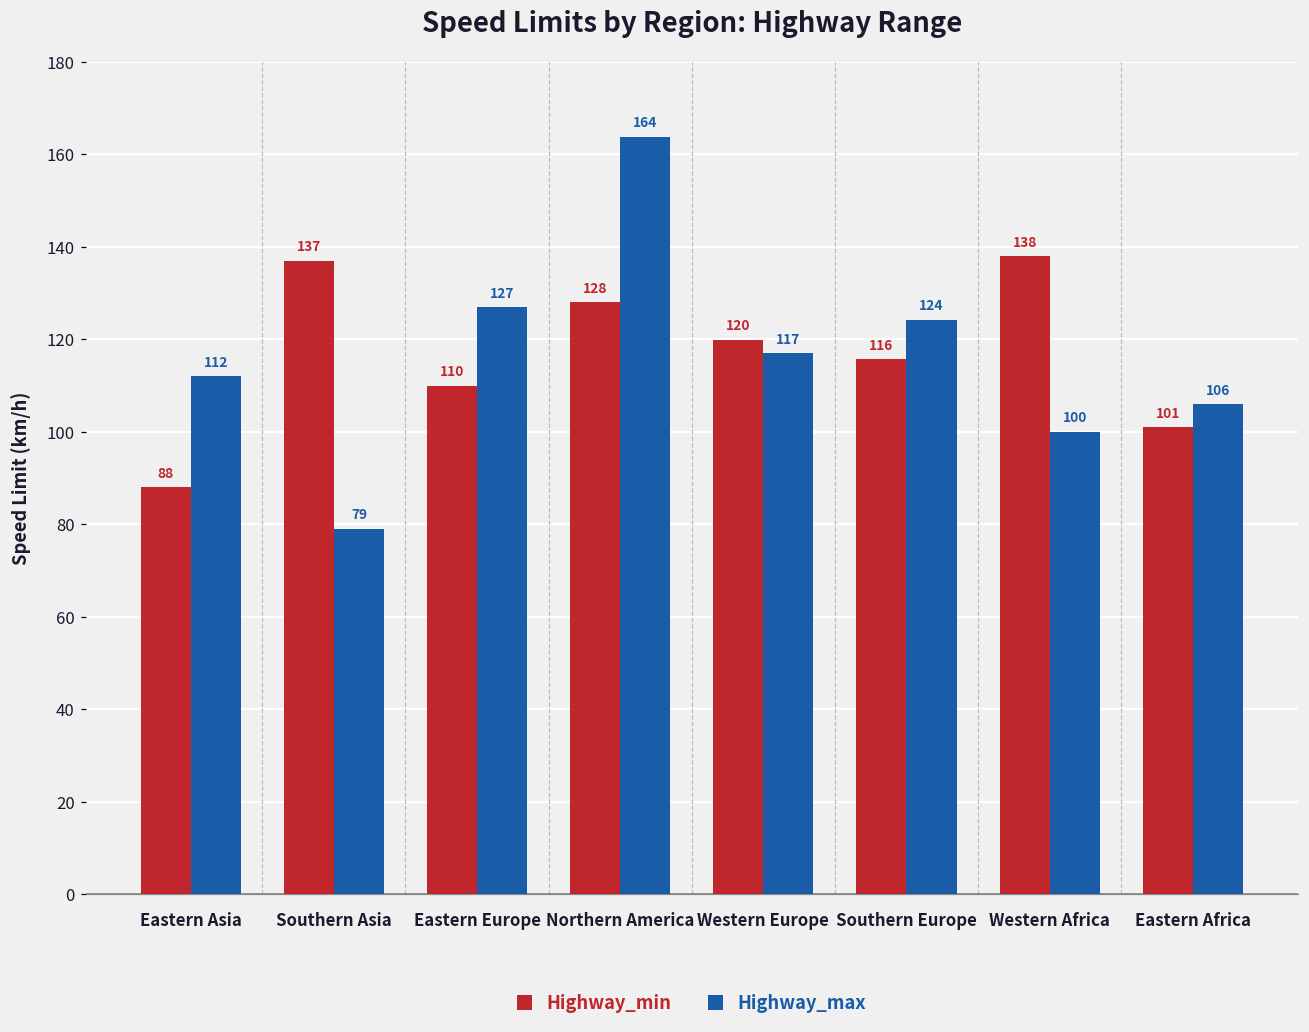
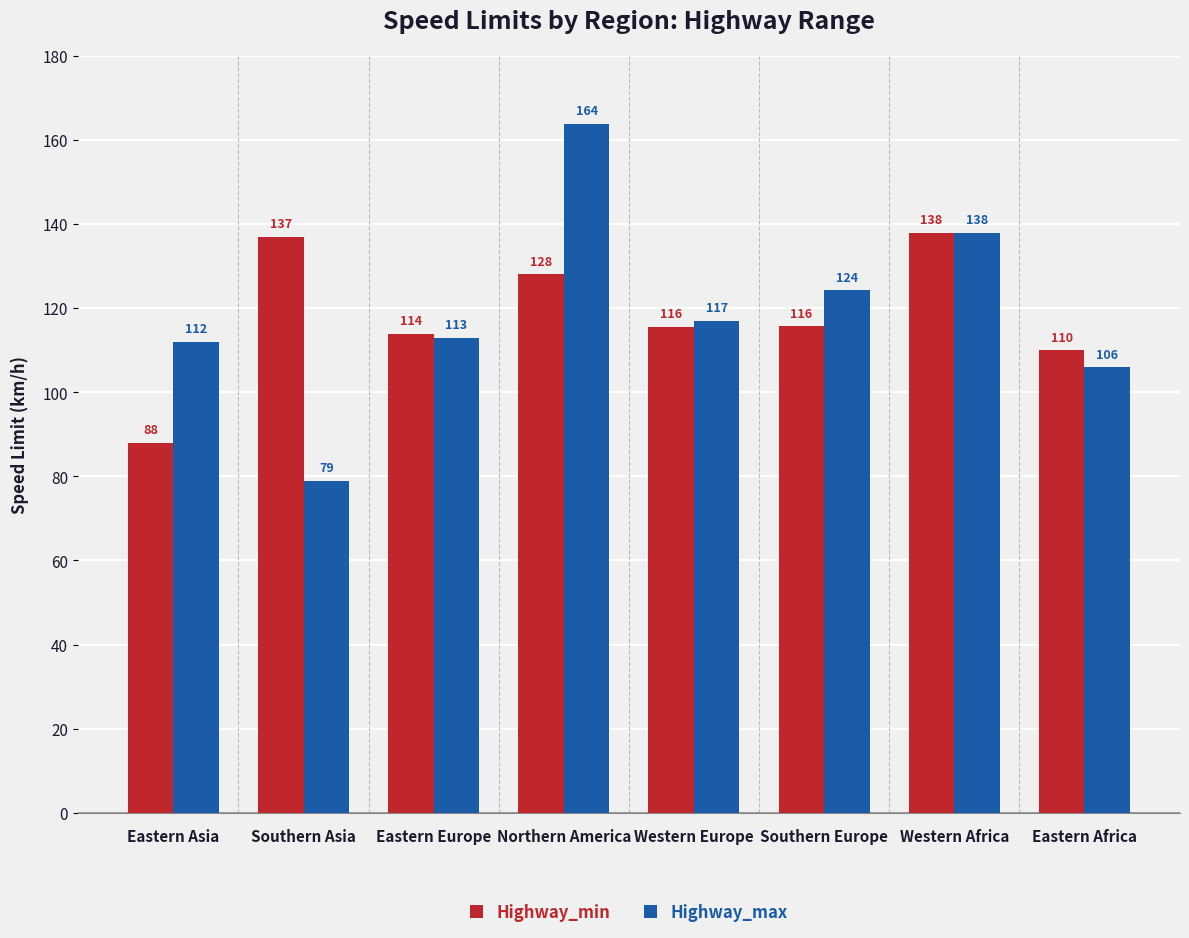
Highway_min, Eastern Europe: 110 -> 114
Highway_max, Eastern Europe: 127 -> 113
Highway_min, Western Europe: 120 -> 116
Highway_max, Western Africa: 100 -> 138
Highway_min, Eastern Africa: 101 -> 110
